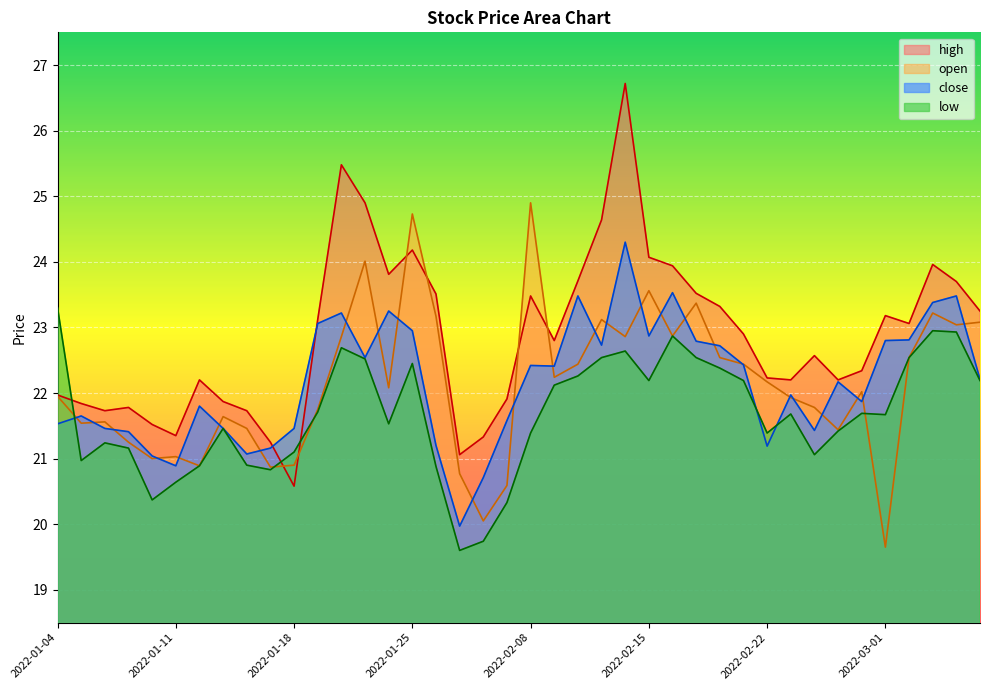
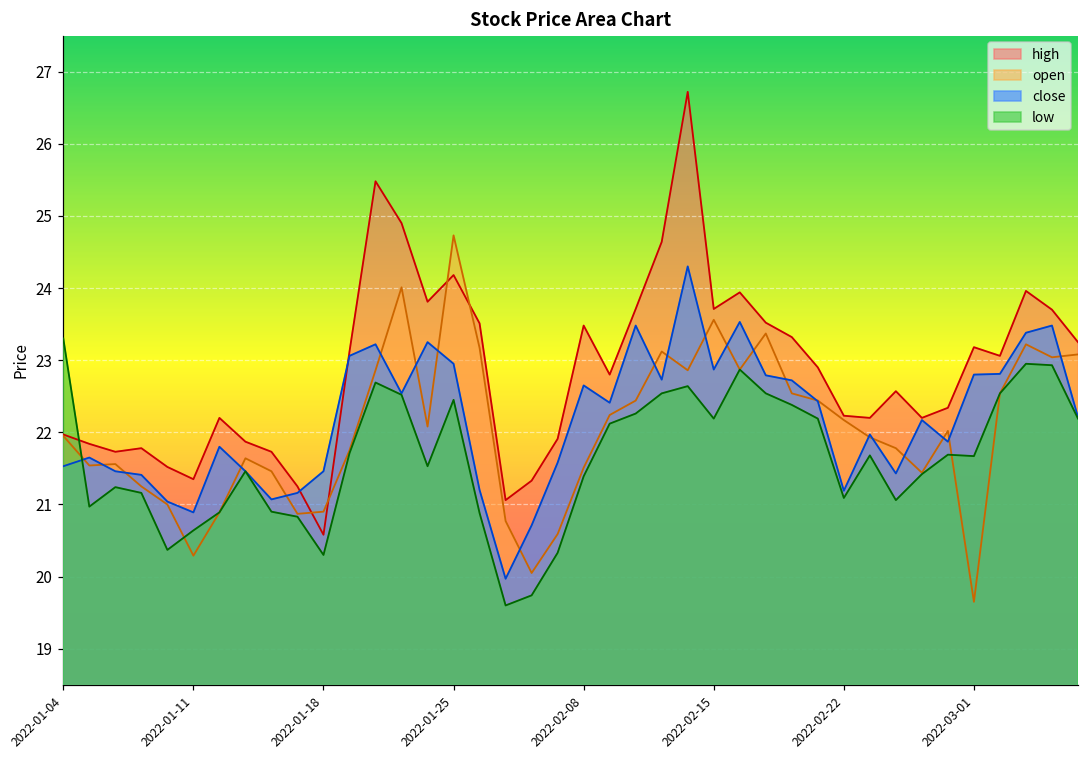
open, 2022-01-11: 21.0 -> 20.3
low, 2022-01-18: 21.1 -> 20.3
open, 2022-02-08: 24.9 -> 21.5
close, 2022-02-08: 22.4 -> 22.7
high, 2022-02-15: 24.1 -> 23.7
low, 2022-02-22: 21.4 -> 21.1
